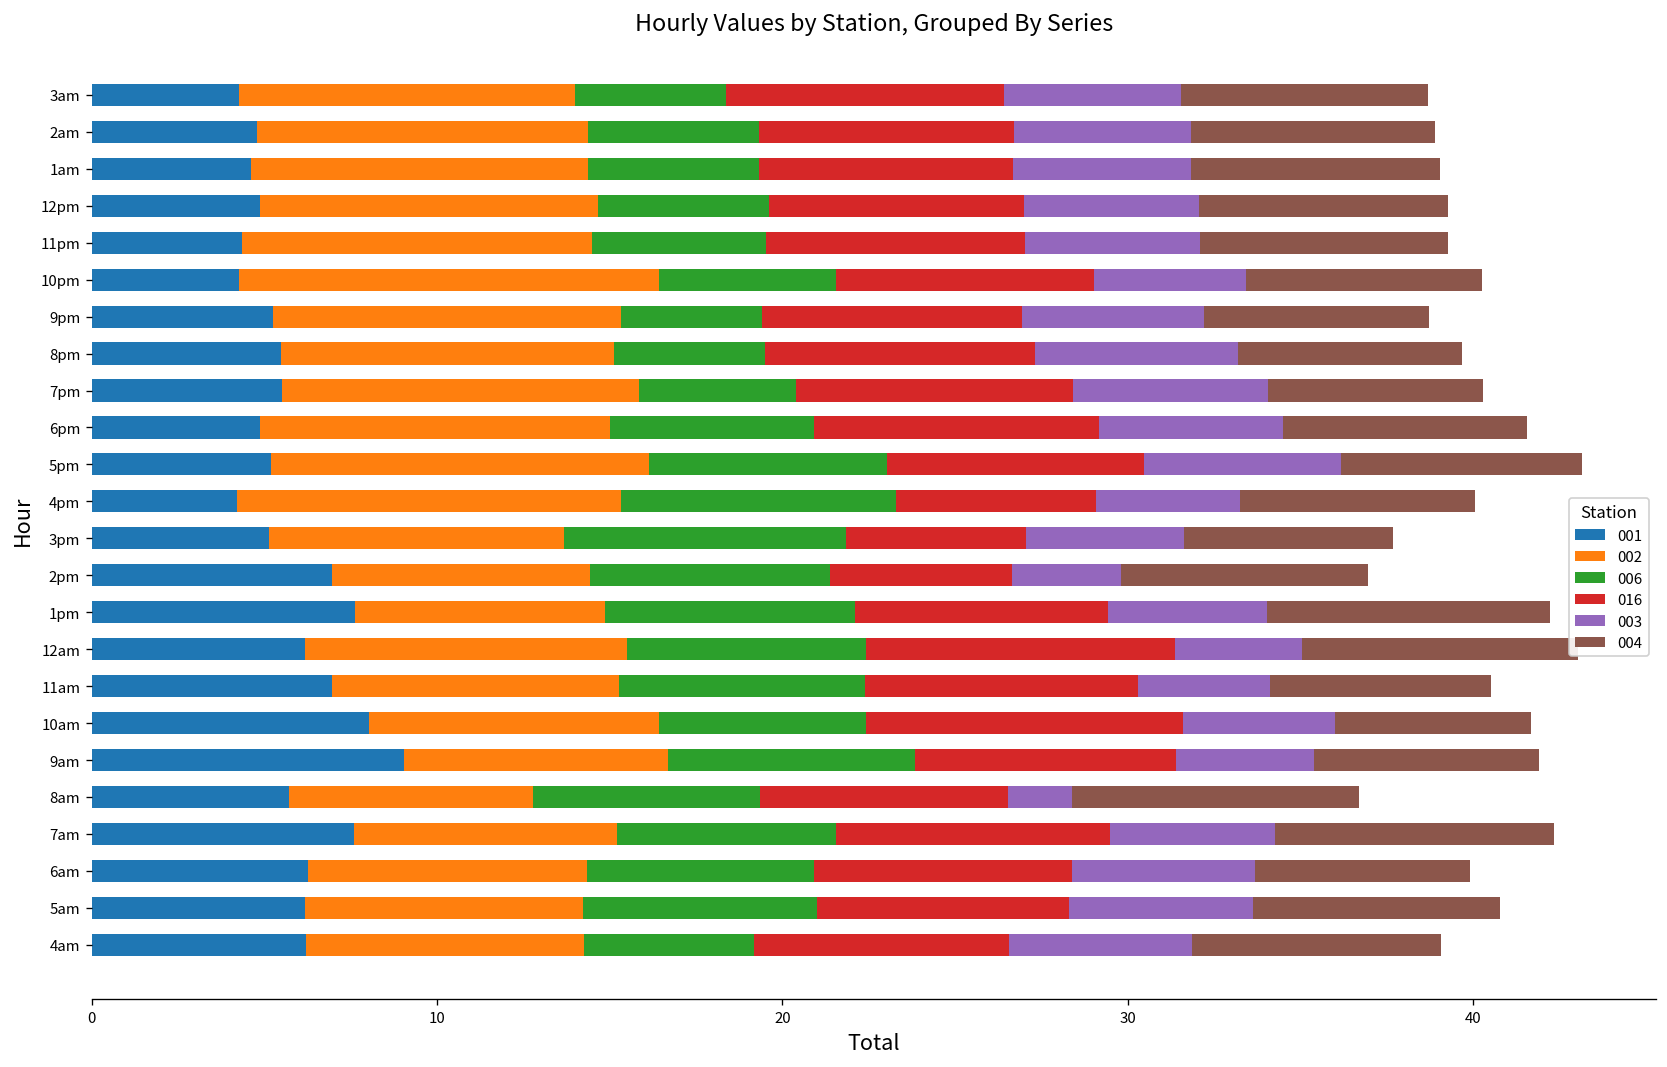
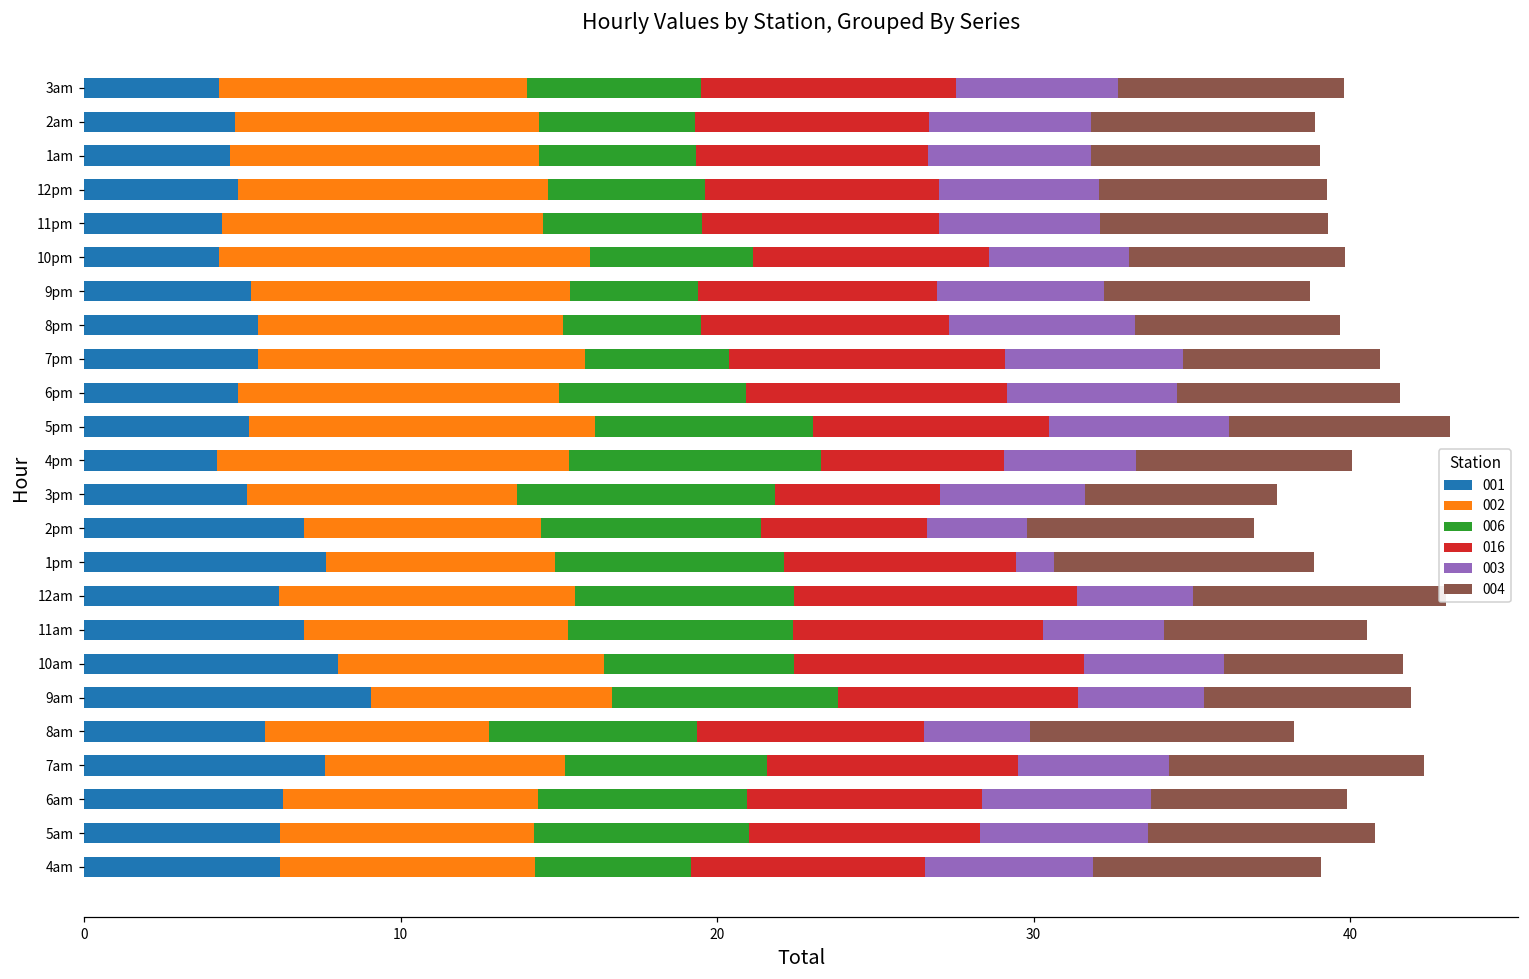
006, 3am: 4.4 -> 5.5
002, 10pm: 12.2 -> 11.7
016, 7pm: 8.0 -> 8.7
003, 1pm: 4.6 -> 1.2
003, 8am: 1.8 -> 3.4
